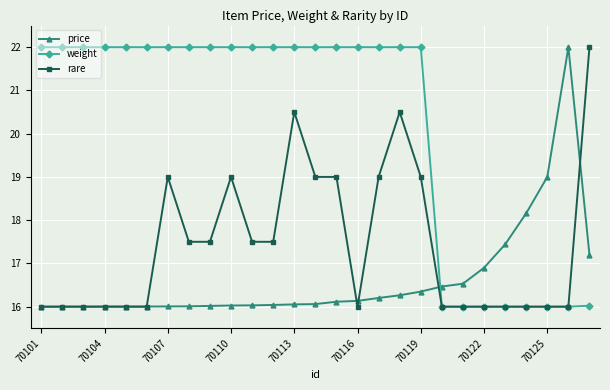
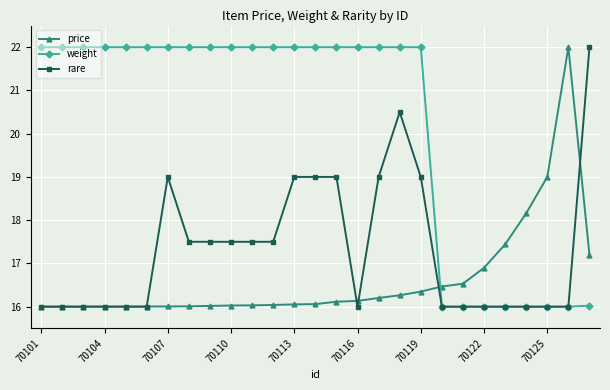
rare, 70110: 19.0 -> 17.5
rare, 70113: 20.5 -> 19.0
